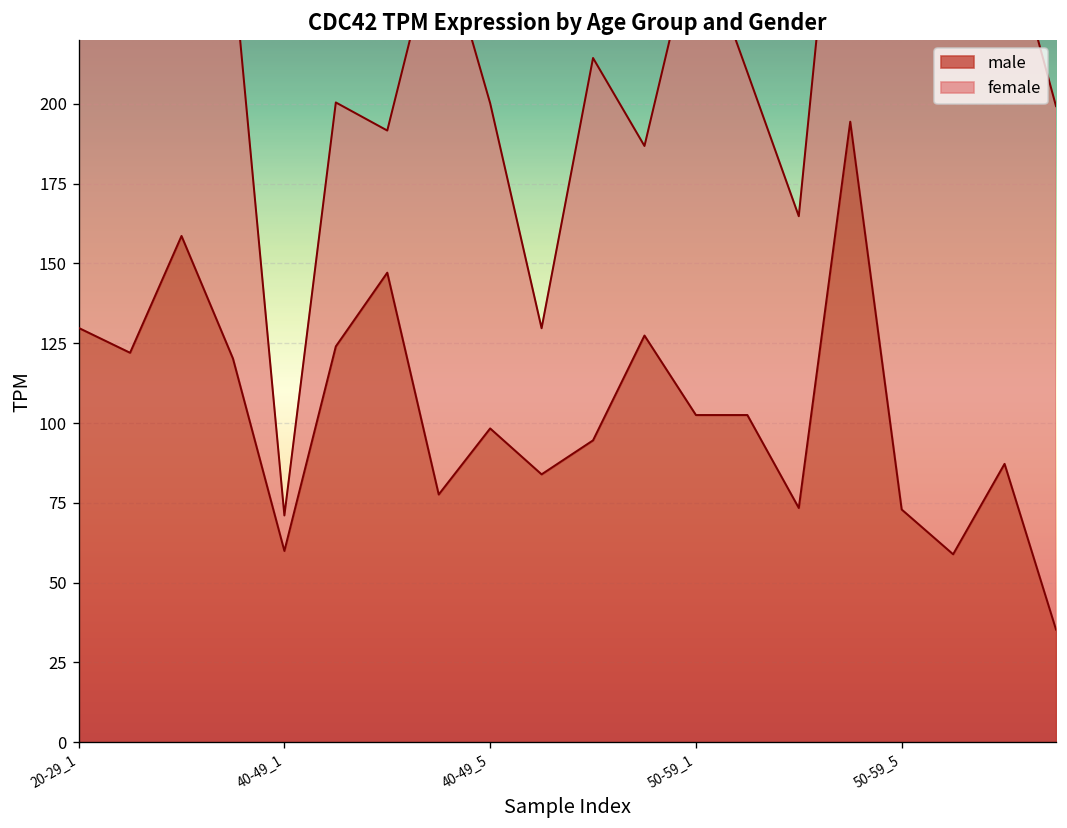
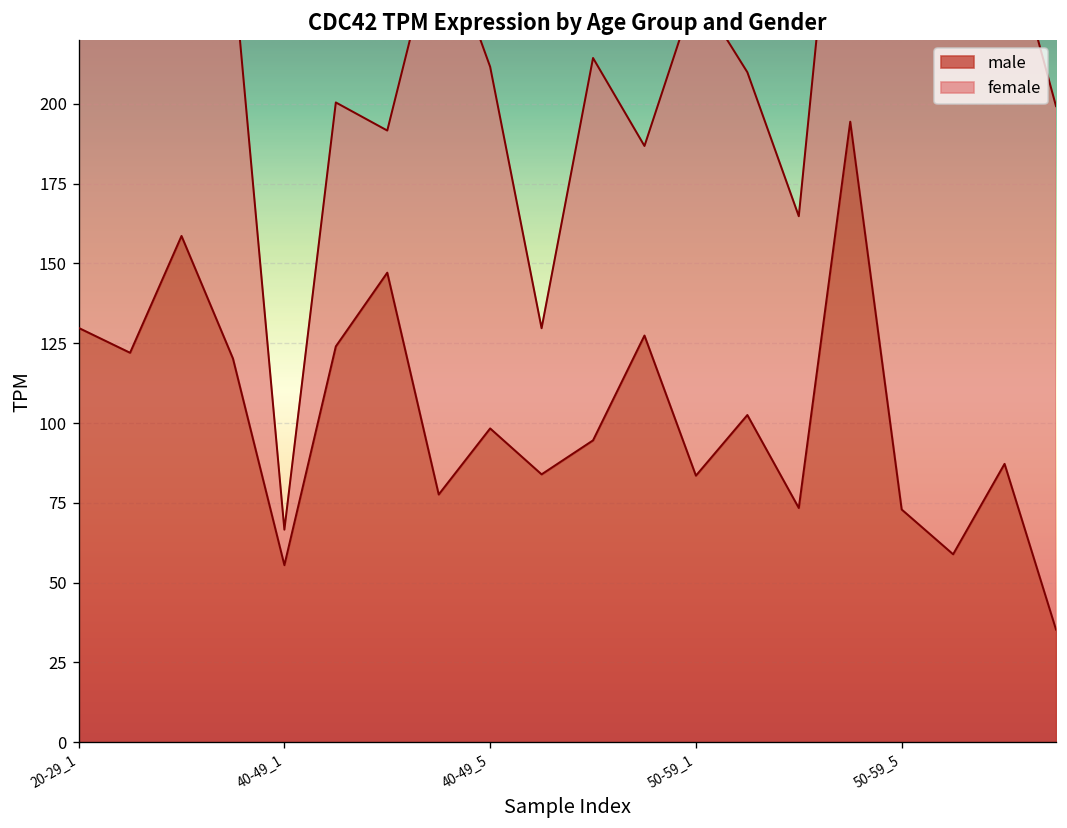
male, 40-49_1: 60 -> 55
female, 40-49_5: 102 -> 113
male, 50-59_1: 103 -> 84
